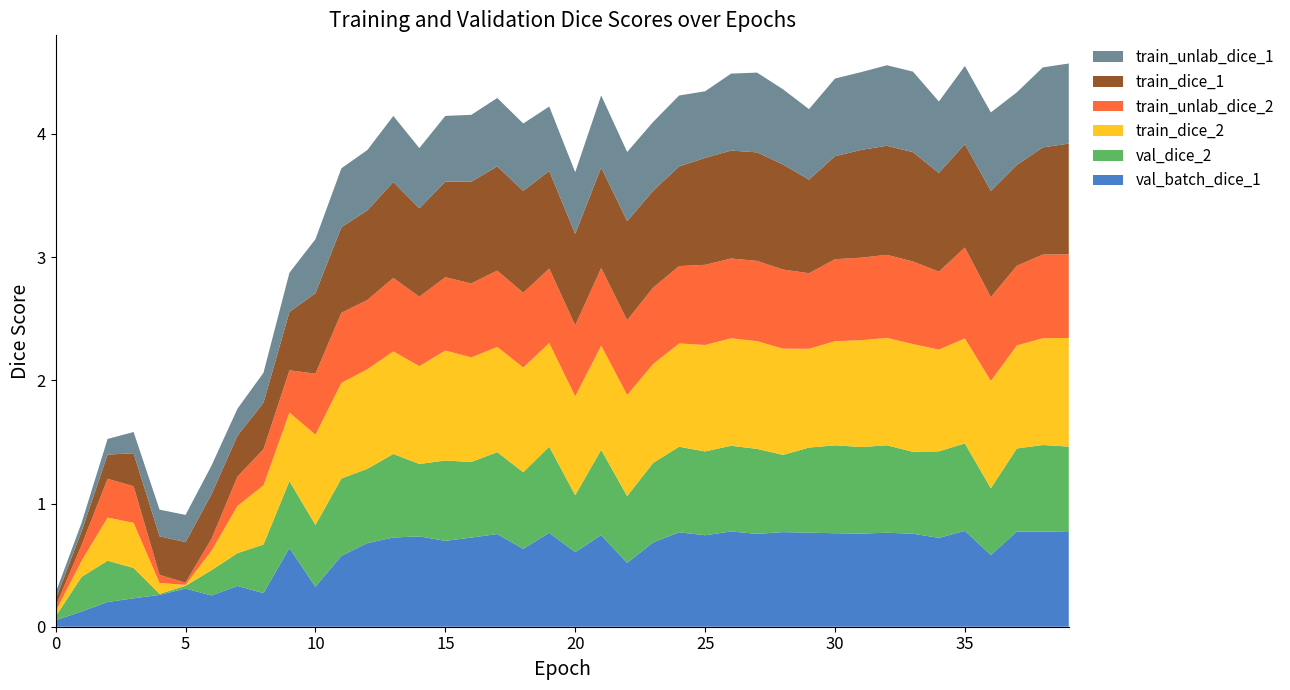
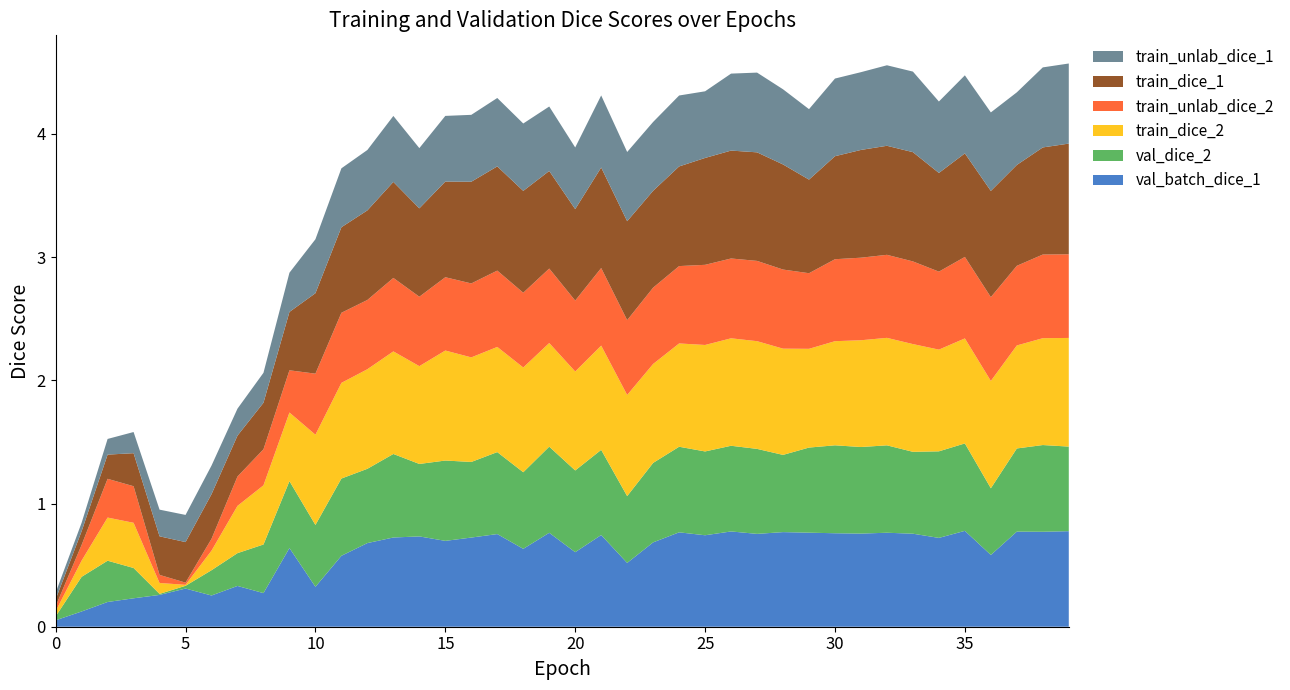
val_dice_2, 20: 0.46 -> 0.66
train_unlab_dice_2, 35: 0.74 -> 0.66
